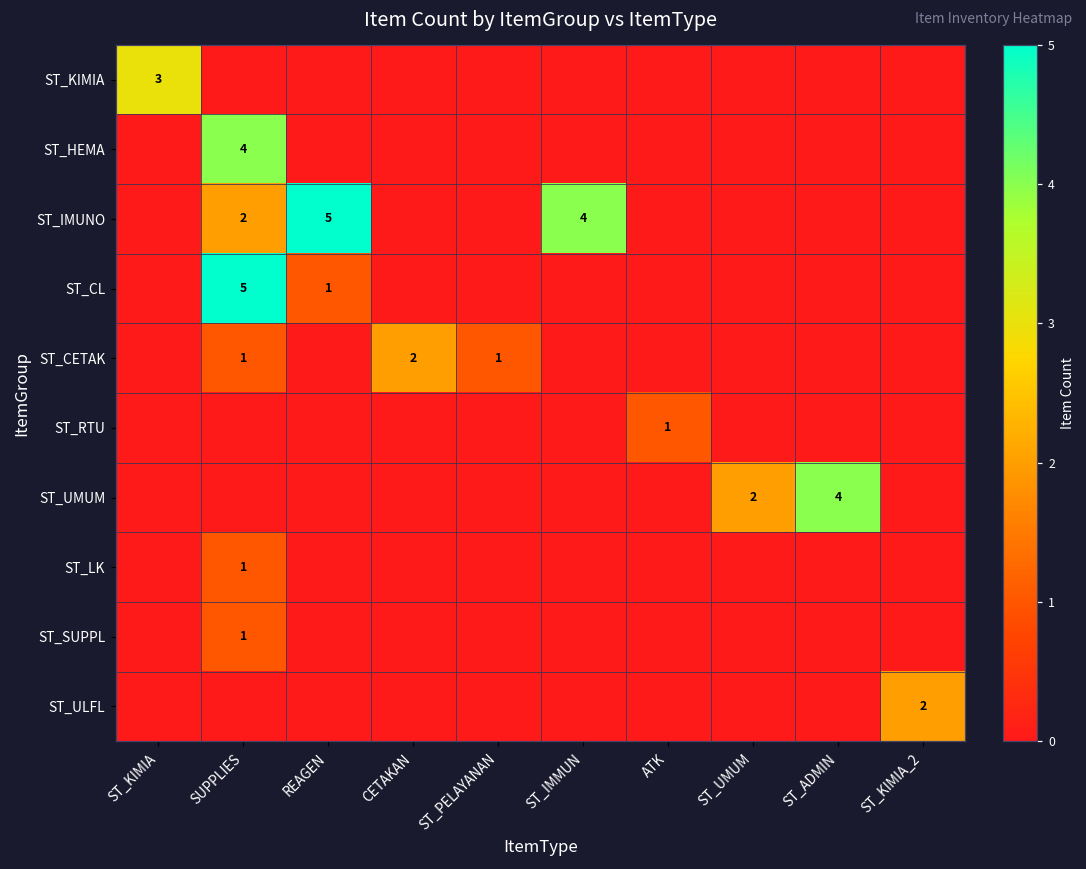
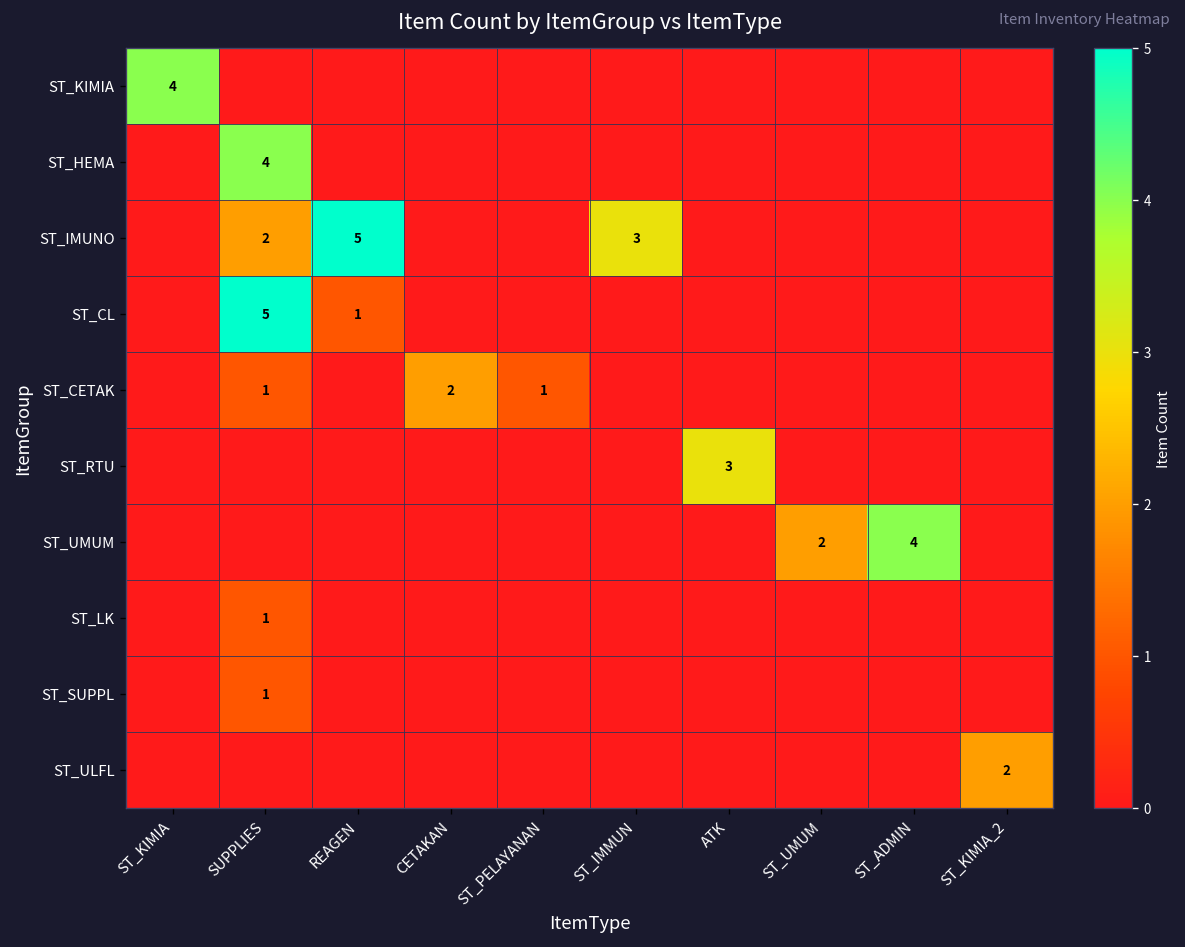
ST_KIMIA, ST_KIMIA: 3 -> 4
ST_IMUNO, ST_IMMUN: 4 -> 3
ST_RTU, ATK: 1 -> 3
